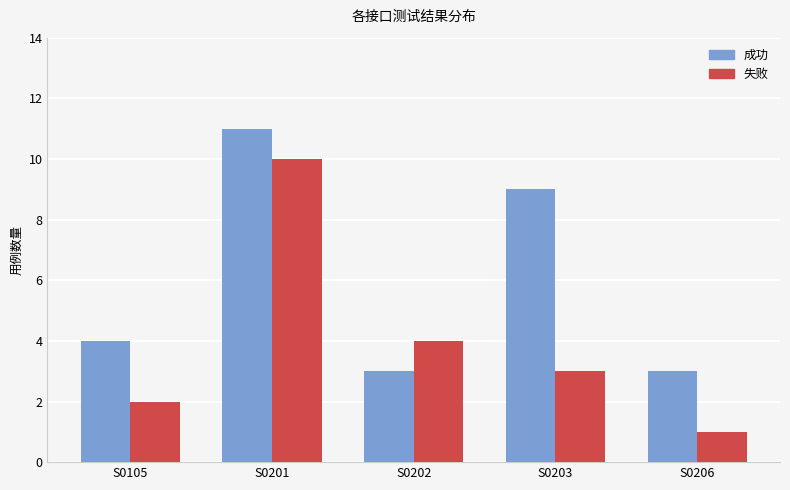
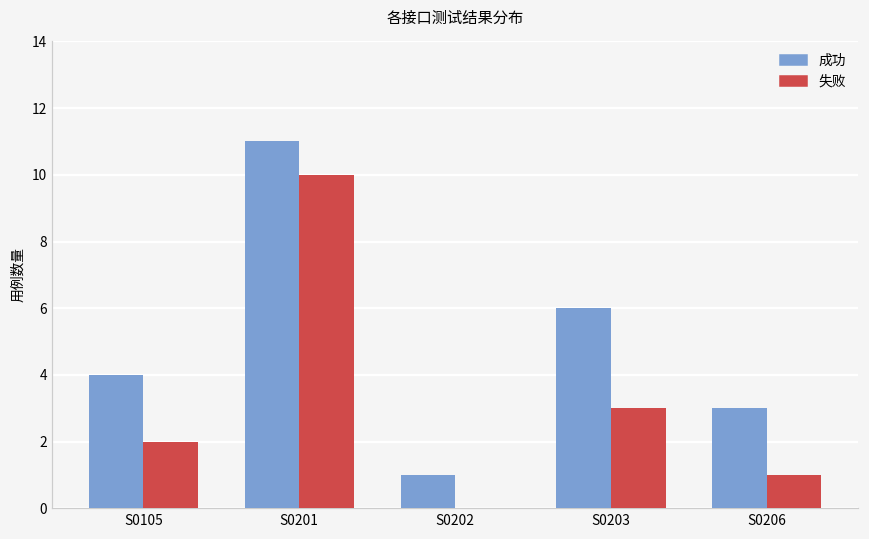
成功, S0202: 3 -> 1
失败, S0202: 4 -> 0
成功, S0203: 9 -> 6
